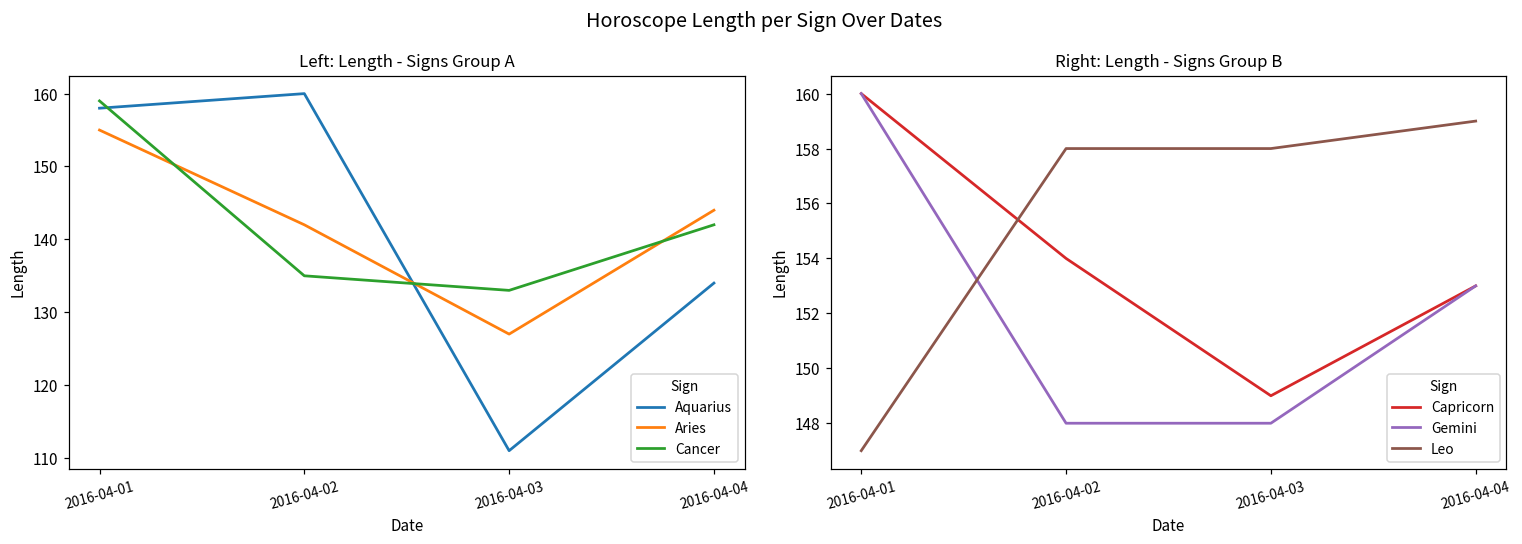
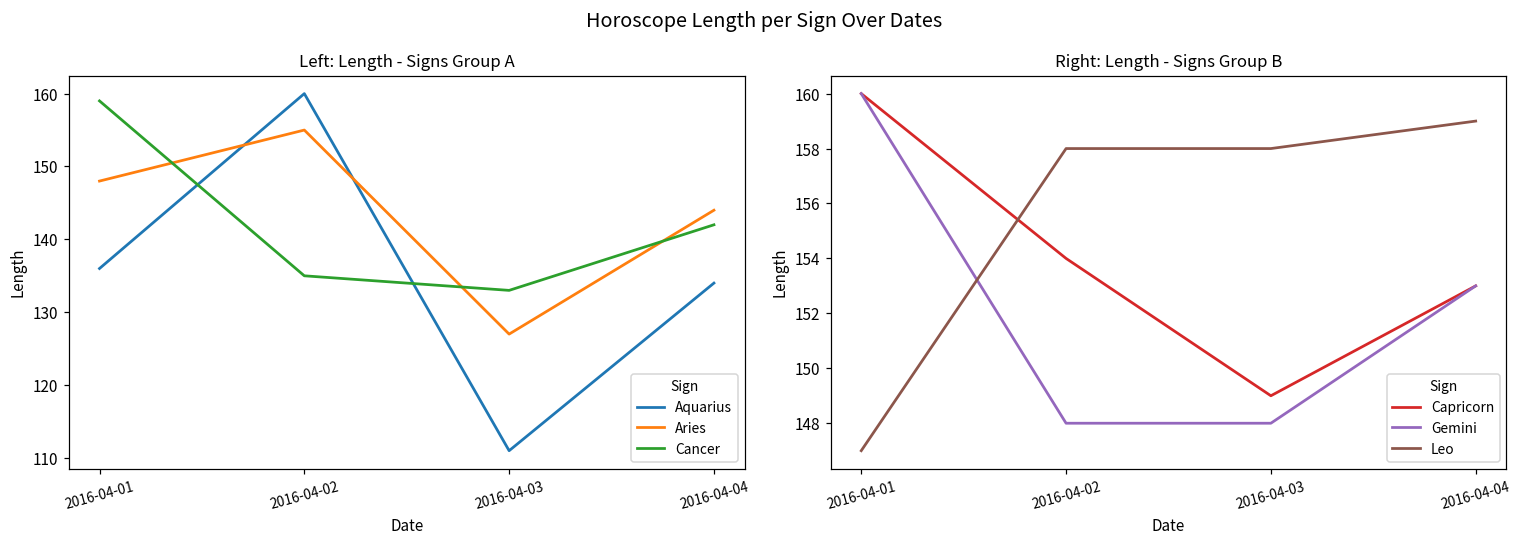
Left: Length - Signs Group A, Aquarius, 2016-04-01: 158 -> 136
Left: Length - Signs Group A, Aries, 2016-04-01: 155 -> 148
Left: Length - Signs Group A, Aries, 2016-04-02: 142 -> 155
